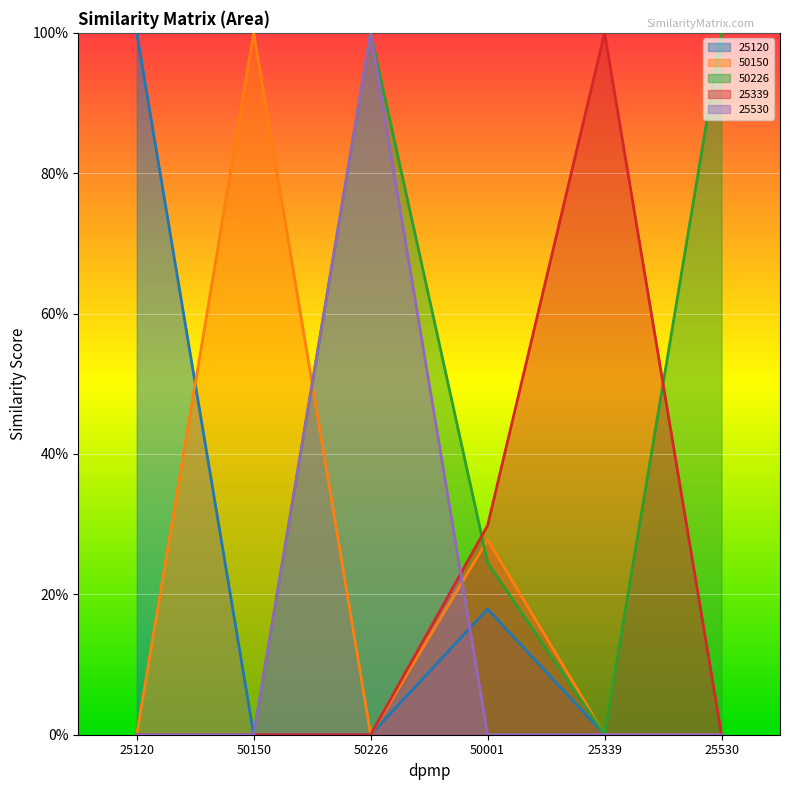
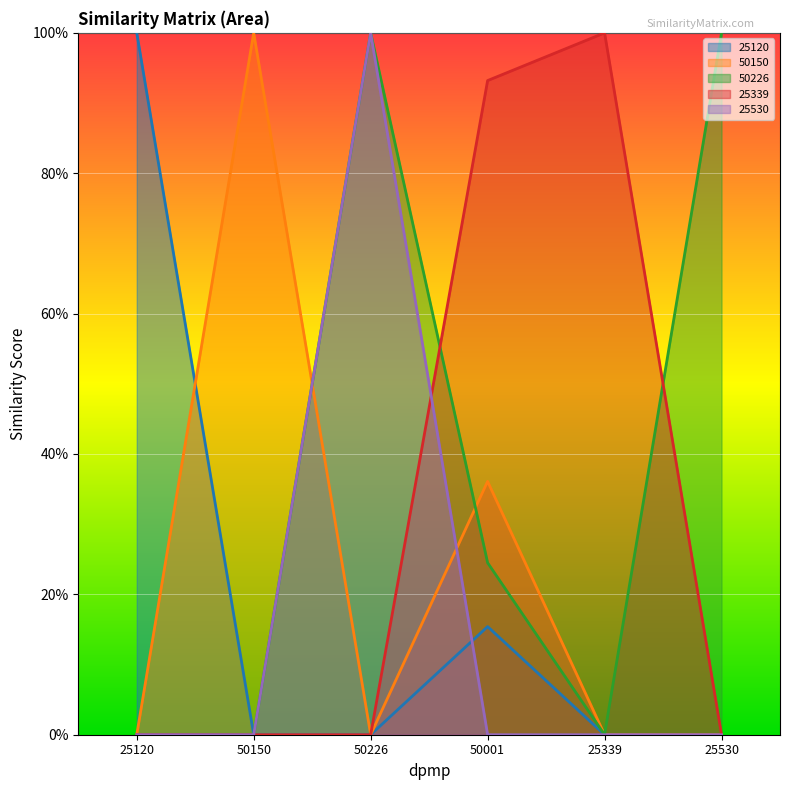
25120, 50001: 18% -> 15%
50150, 50001: 28% -> 36%
25339, 50001: 30% -> 93%
